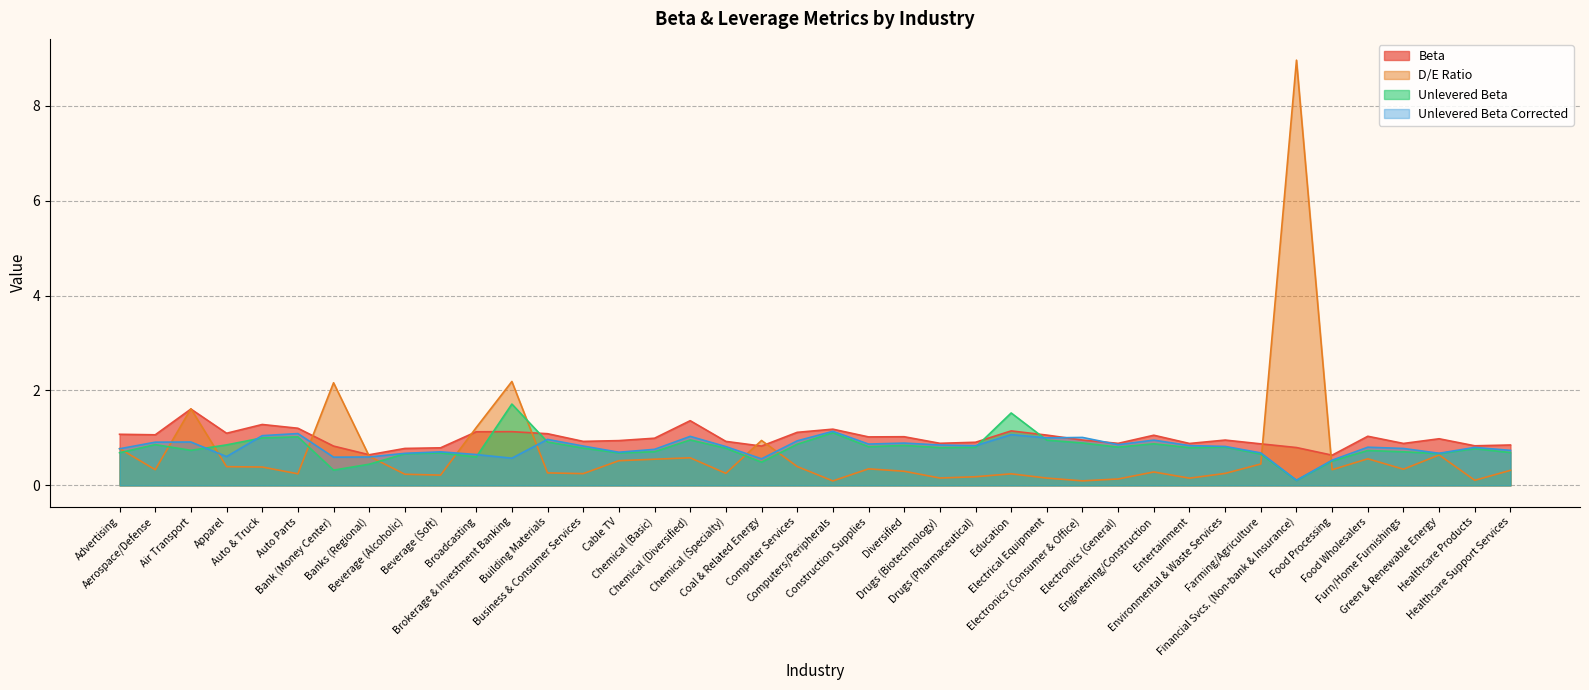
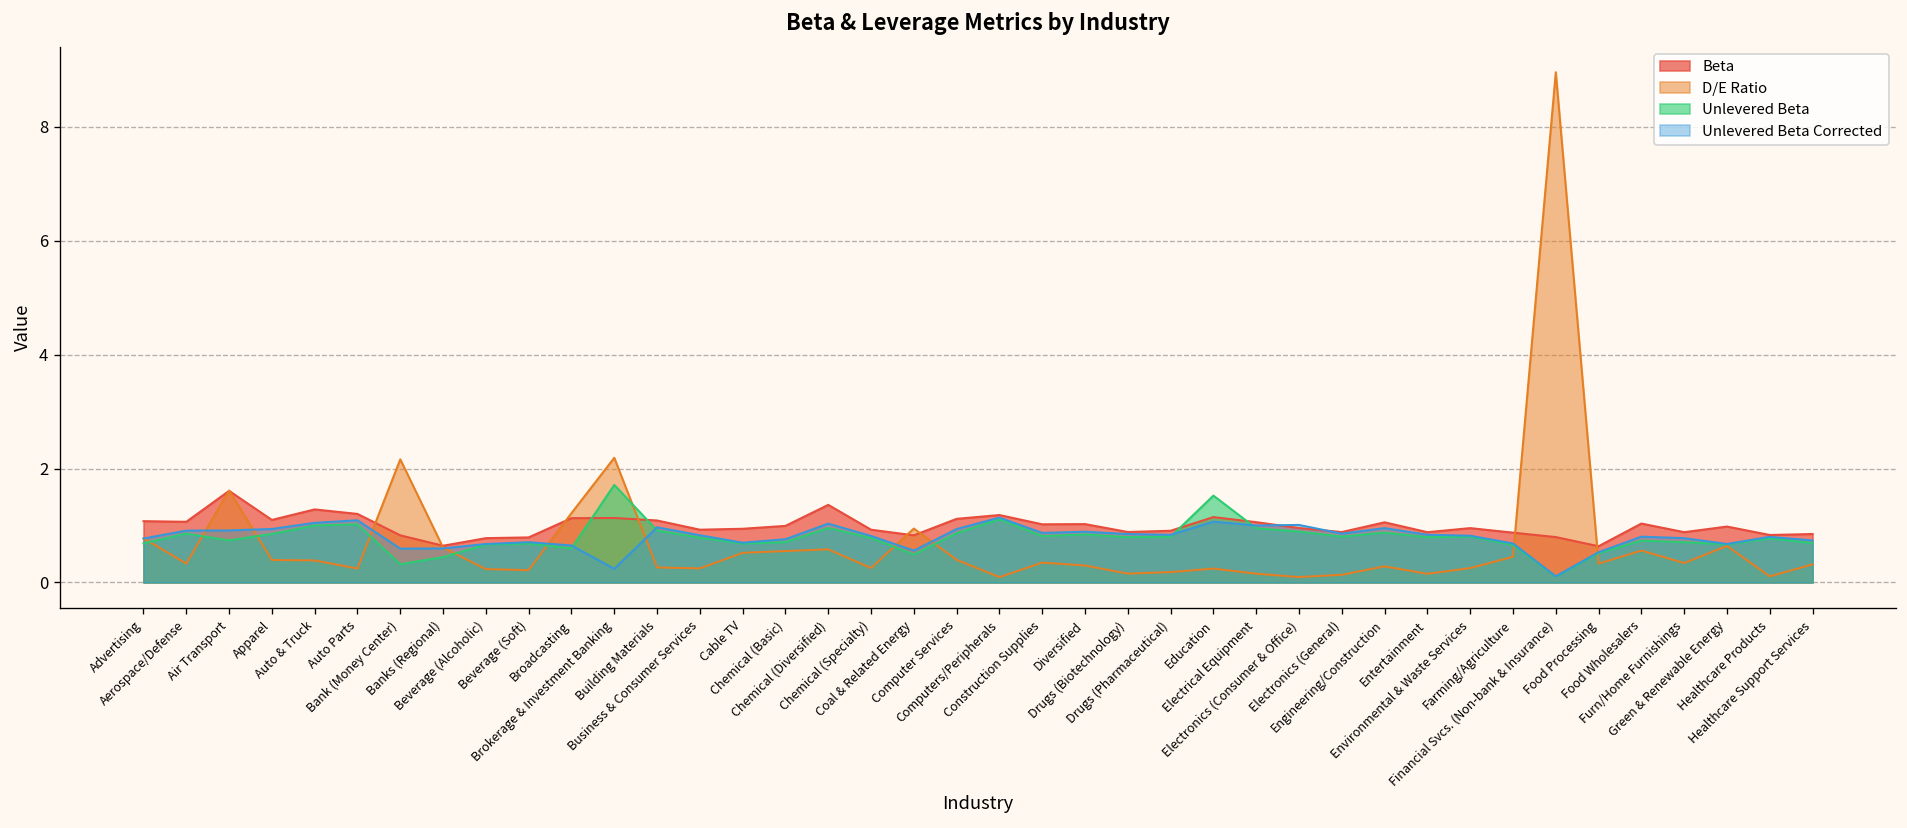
Unlevered Beta Corrected, Apparel: 0.6 -> 0.9
Unlevered Beta Corrected, Brokerage & Investment Banking: 0.6 -> 0.2
